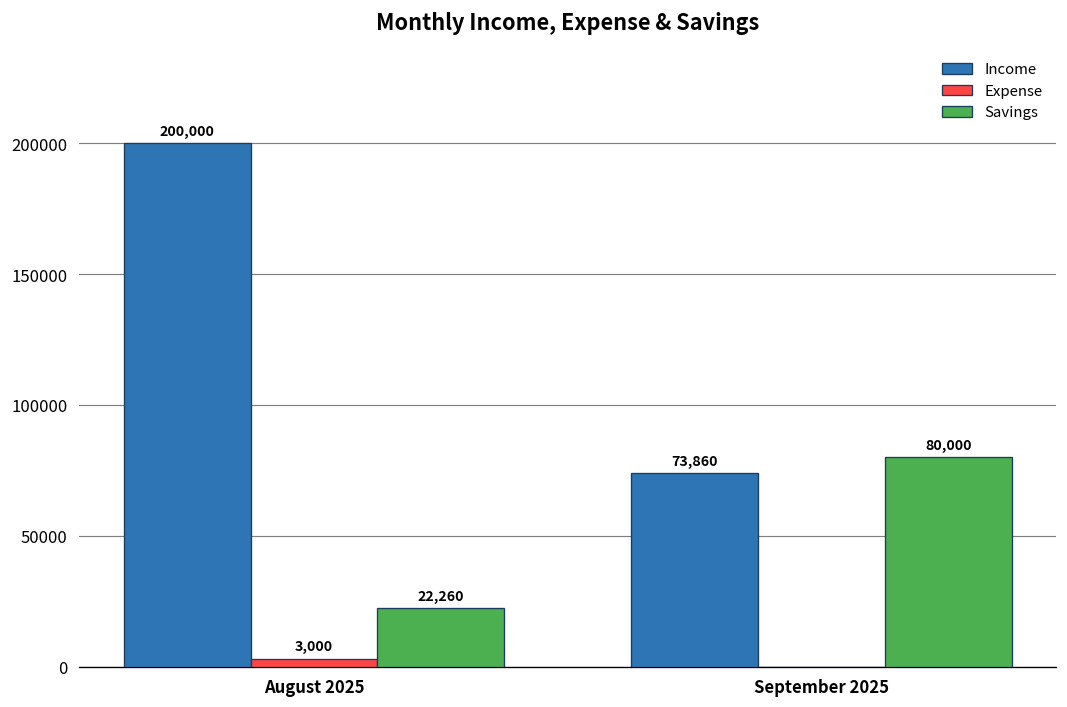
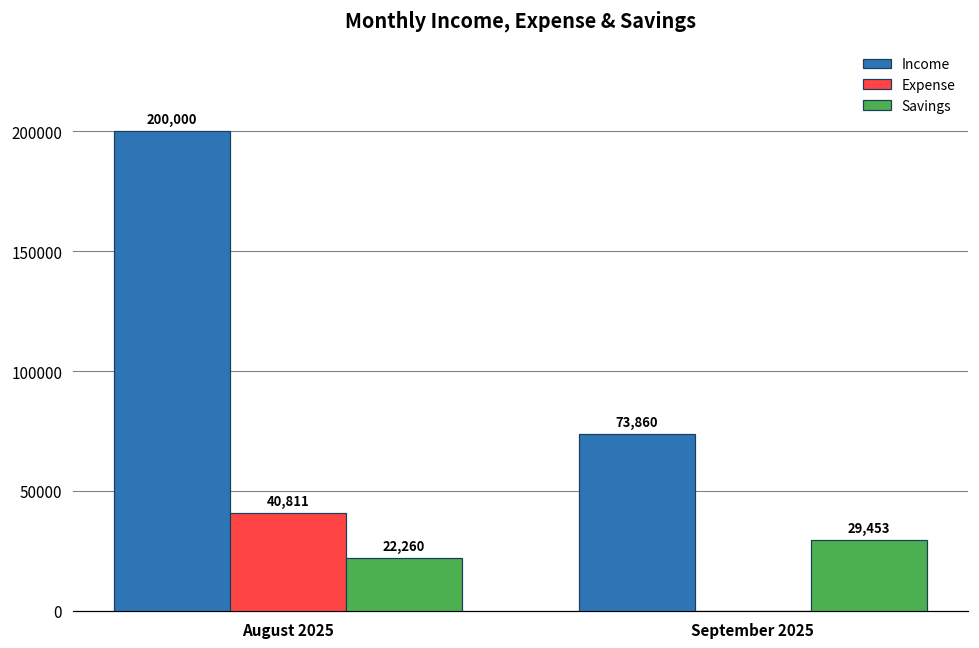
Expense, August 2025: 3,000 -> 40,811
Savings, September 2025: 80,000 -> 29,453
